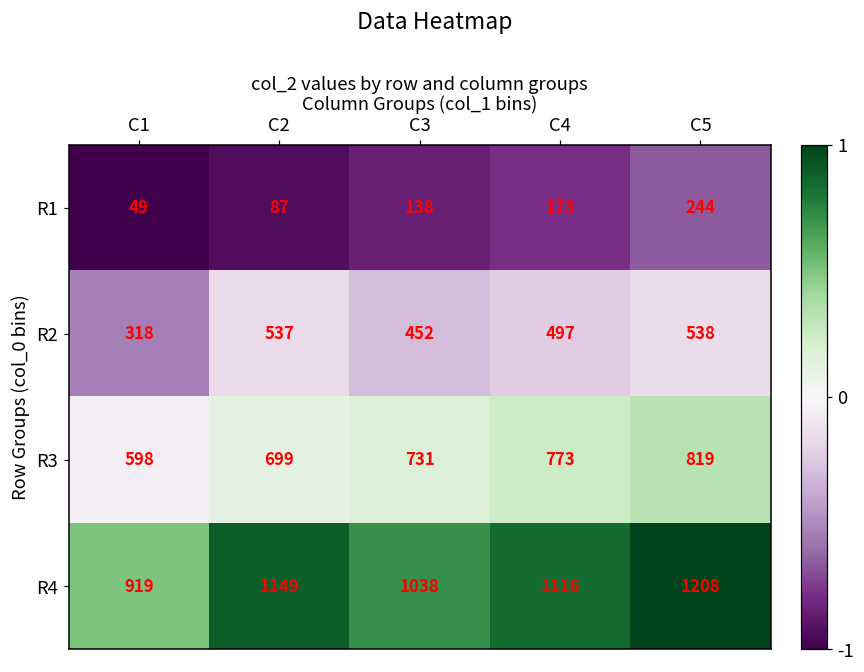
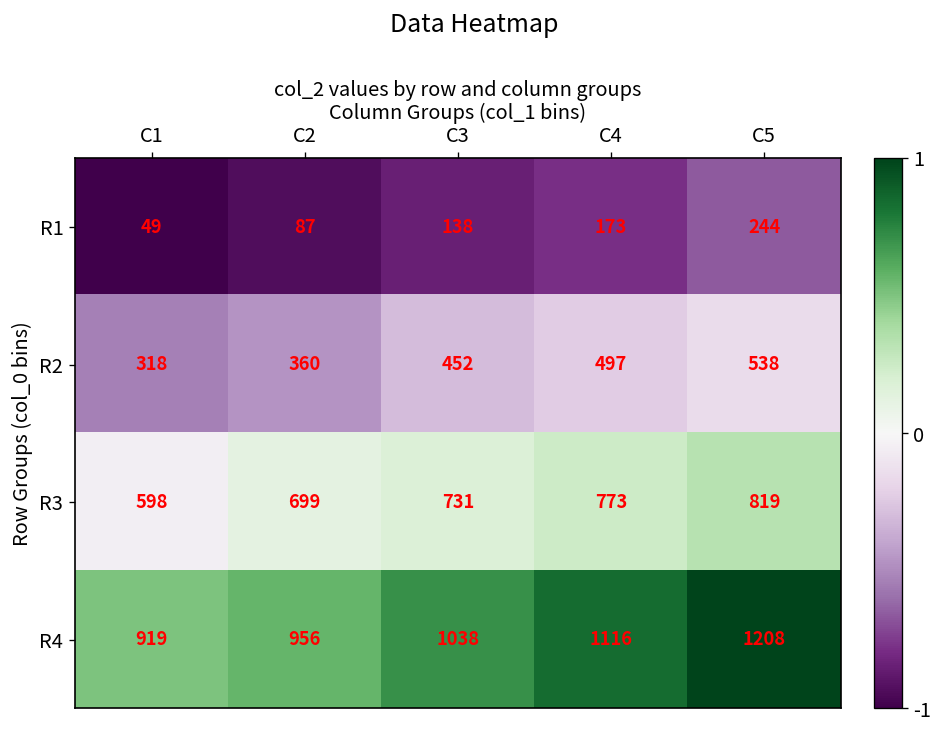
R2, C2: 537 -> 360
R4, C2: 1149 -> 956
